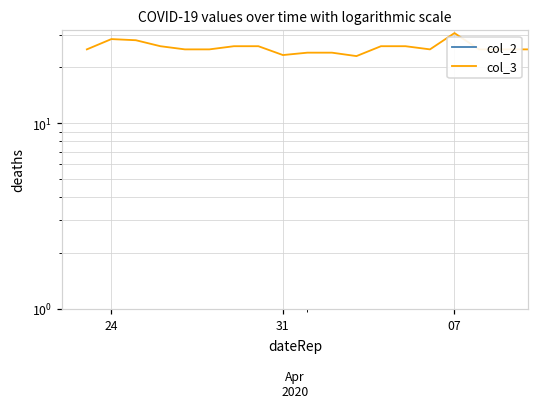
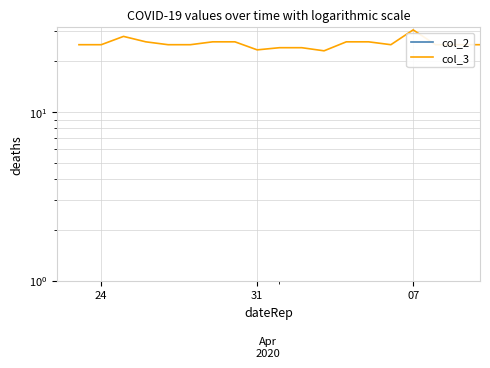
col_3, 24: 28 -> 25
